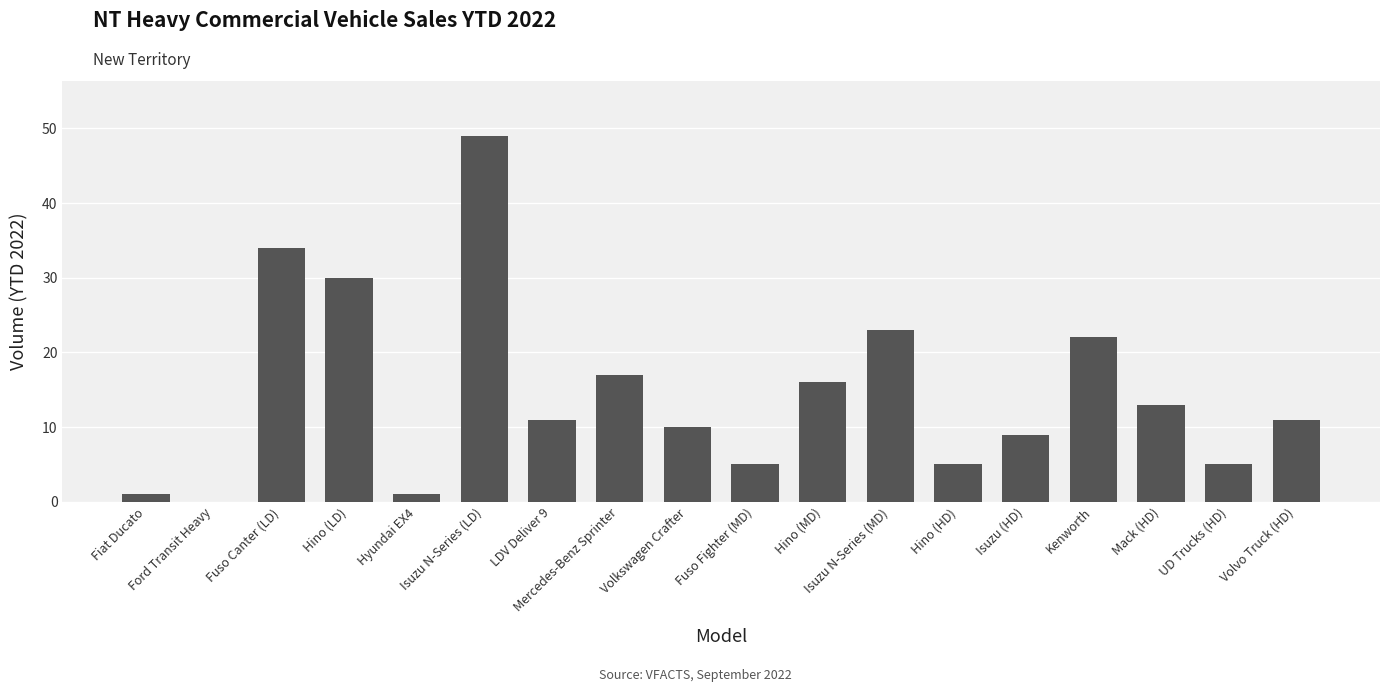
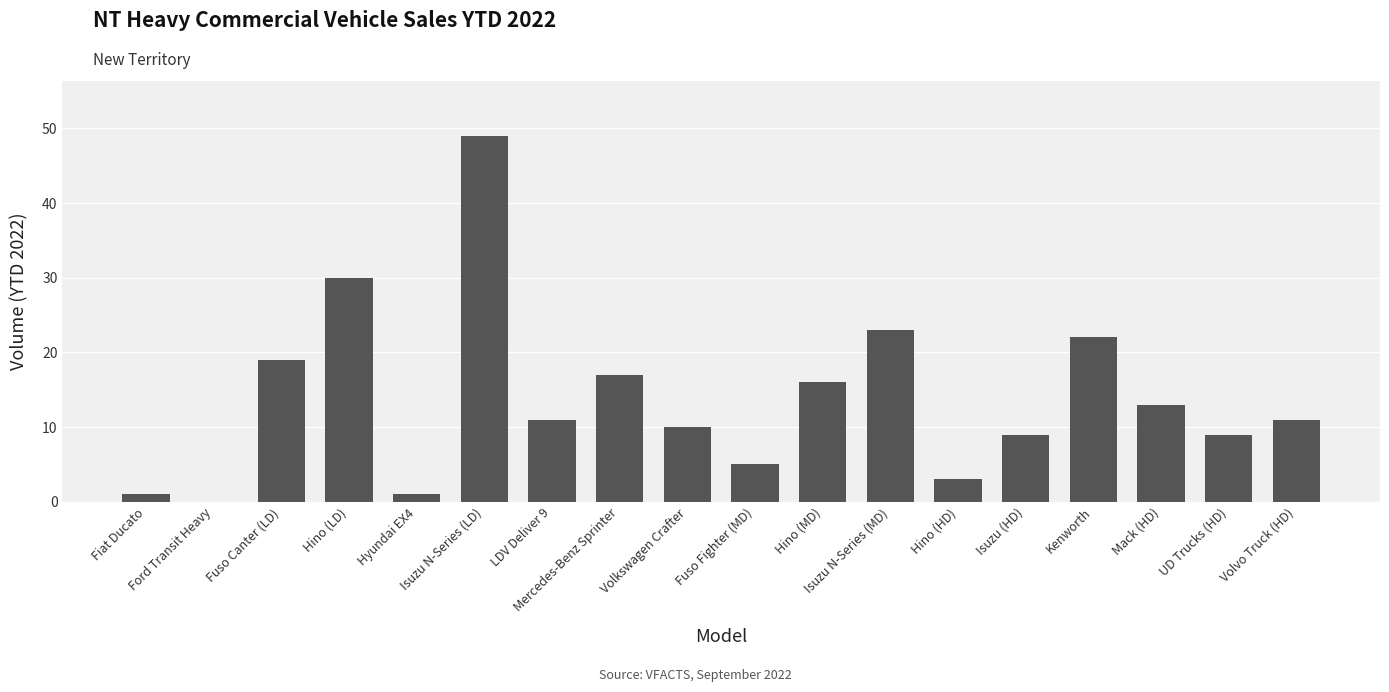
Fuso Canter (LD): 34 -> 19
Hino (HD): 5 -> 3
UD Trucks (HD): 5 -> 9
